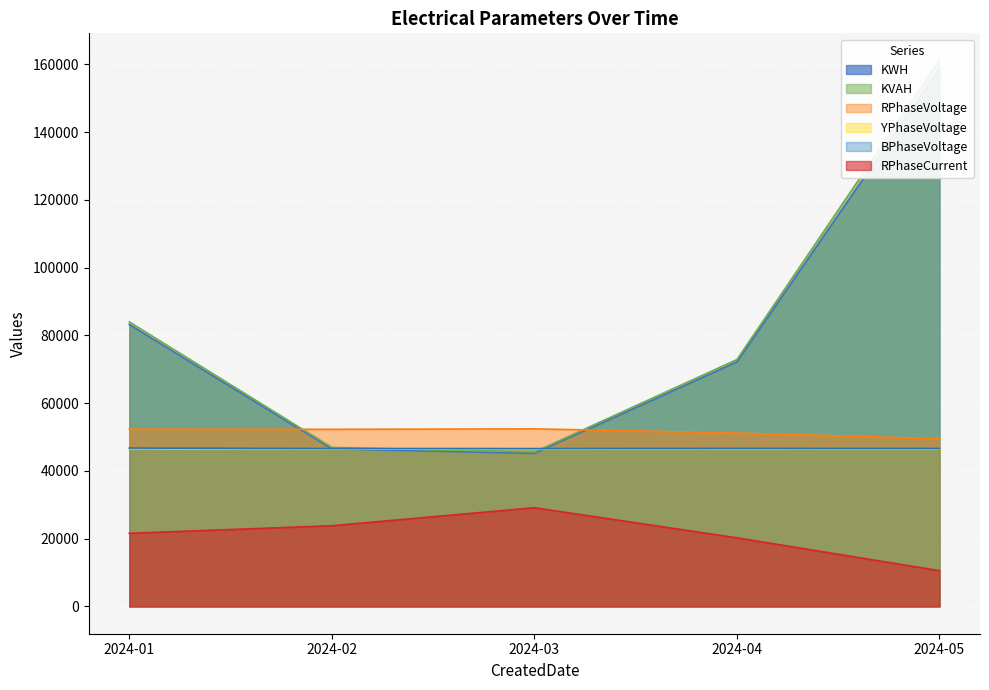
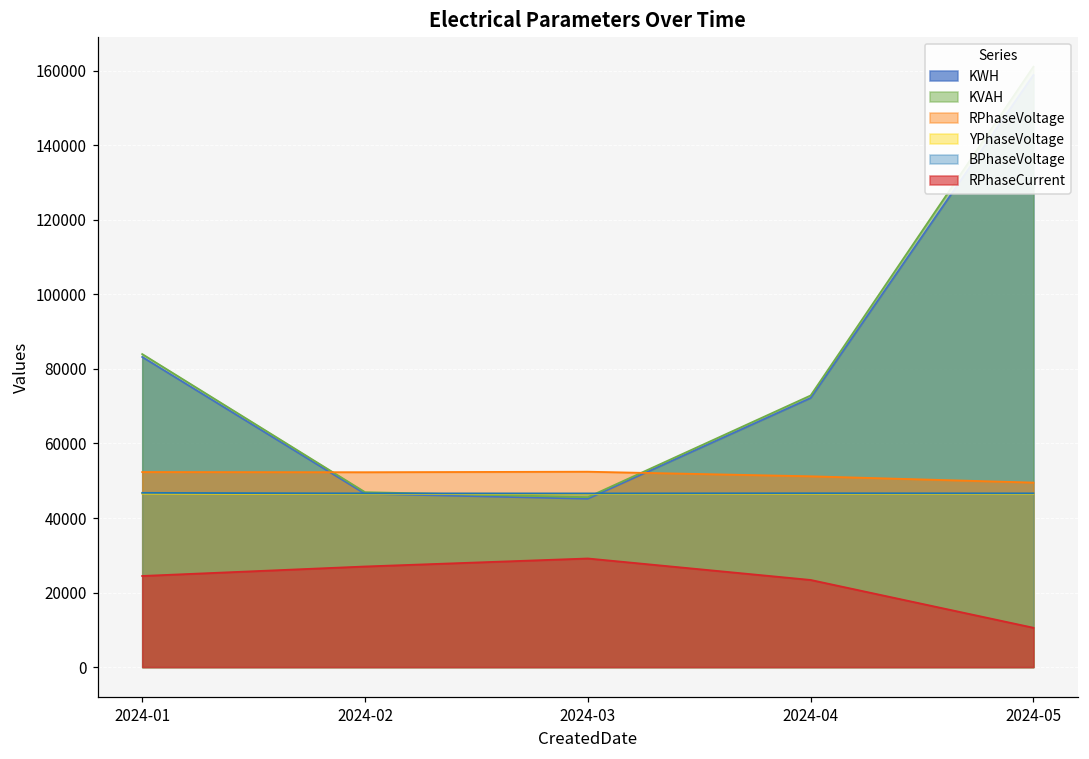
RPhaseCurrent, 2024-01: 22000 -> 24000
RPhaseCurrent, 2024-02: 24000 -> 27000
RPhaseCurrent, 2024-04: 20000 -> 23000
